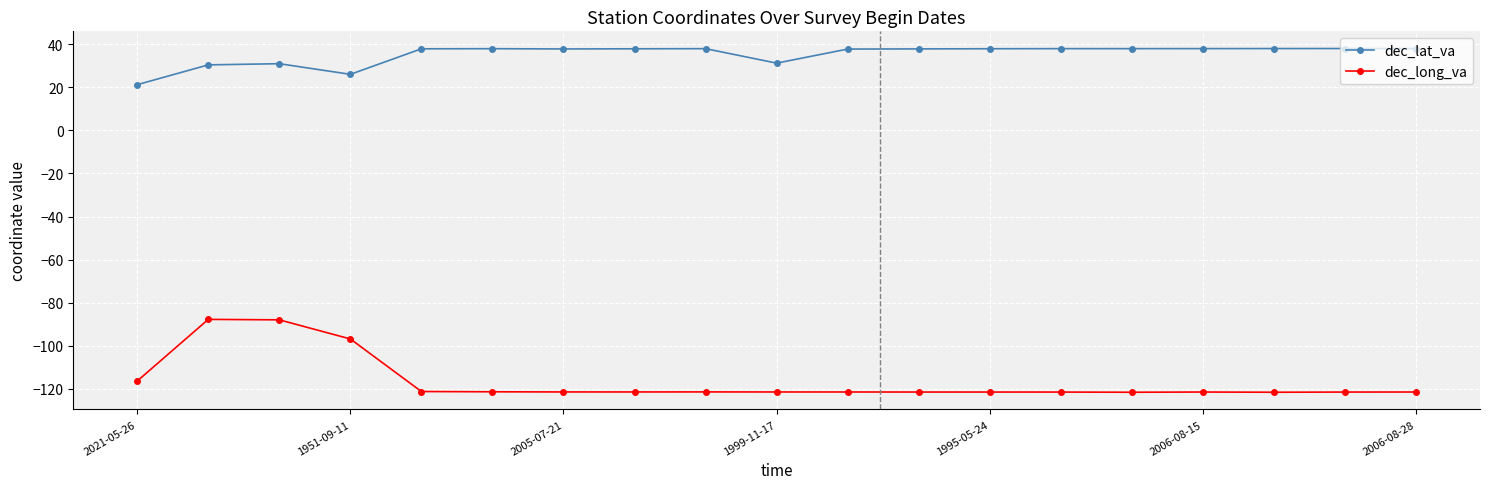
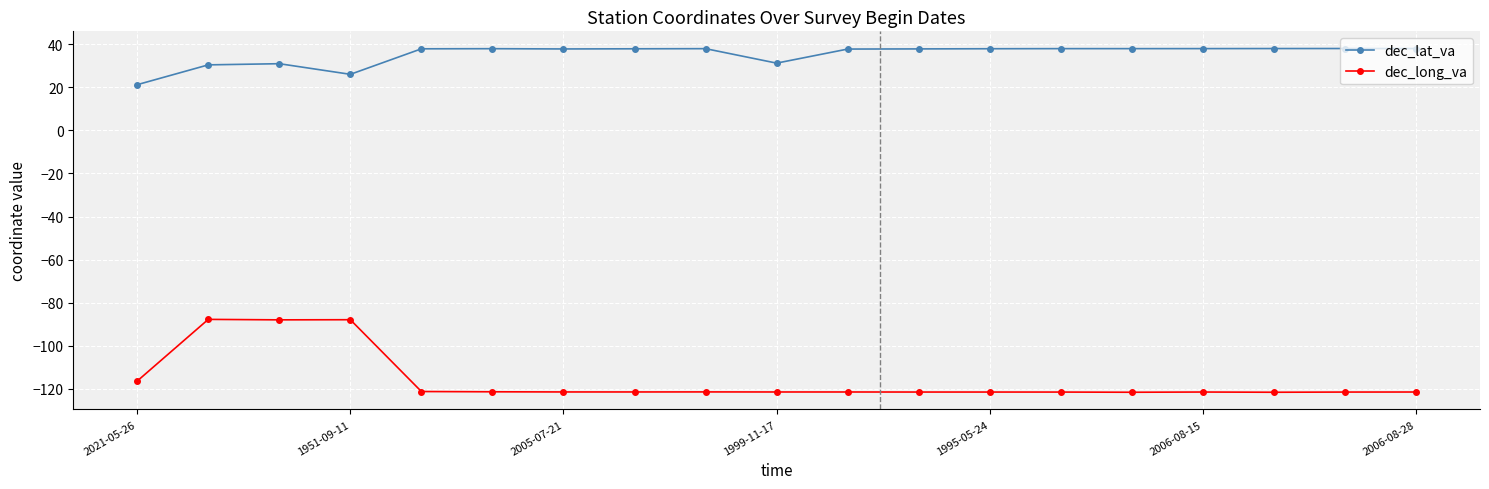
dec_long_va, 1951-09-11: -97 -> -88
